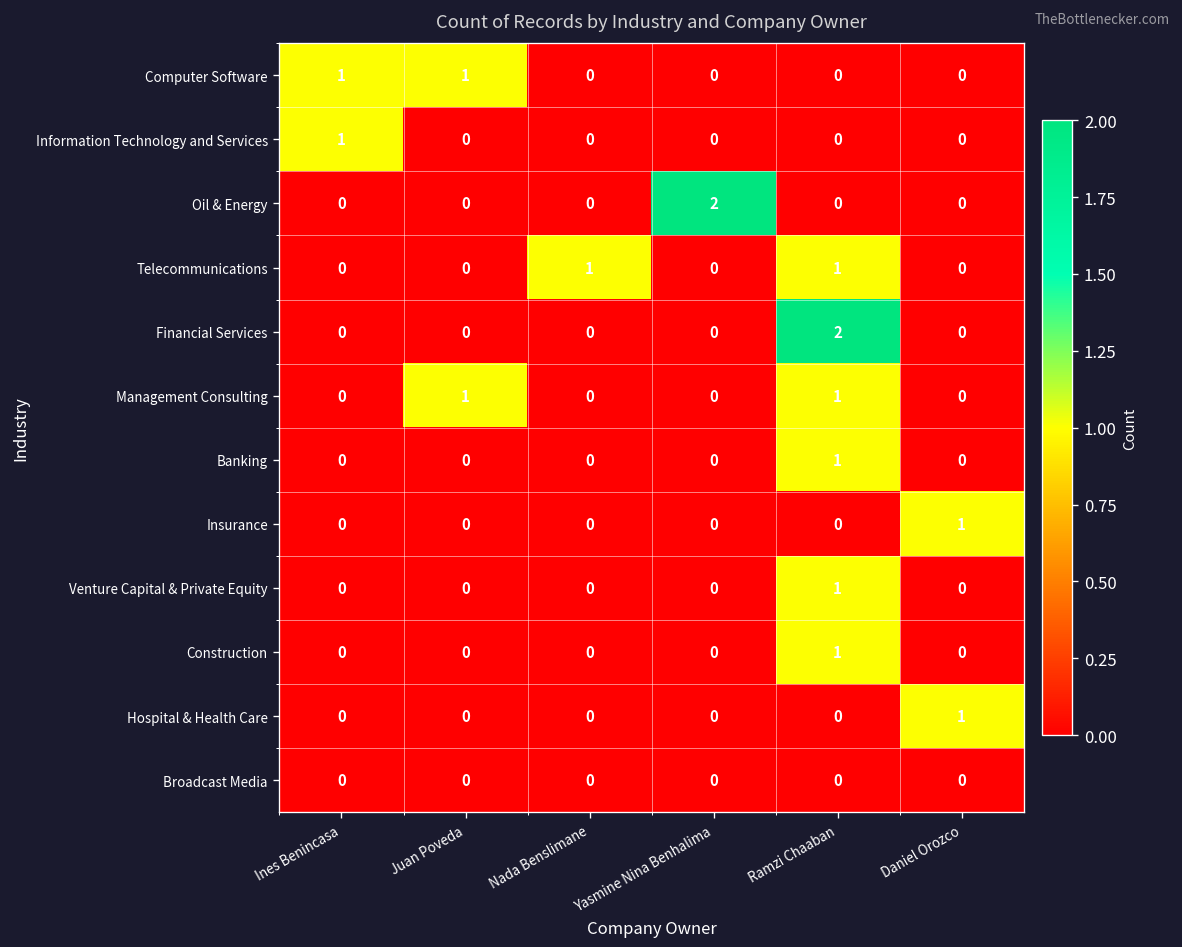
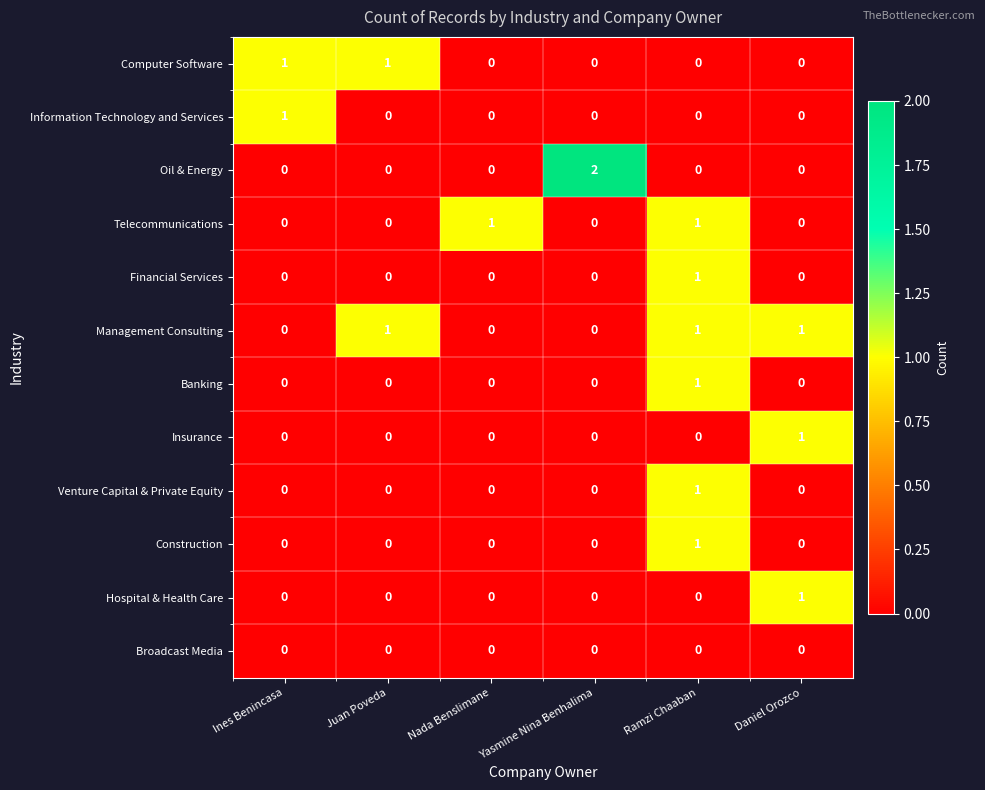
Financial Services, Ramzi Chaaban: 2 -> 1
Management Consulting, Daniel Orozco: 0 -> 1
